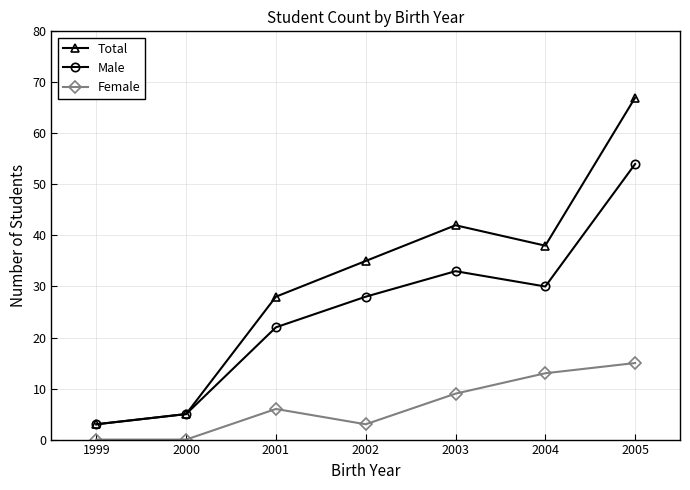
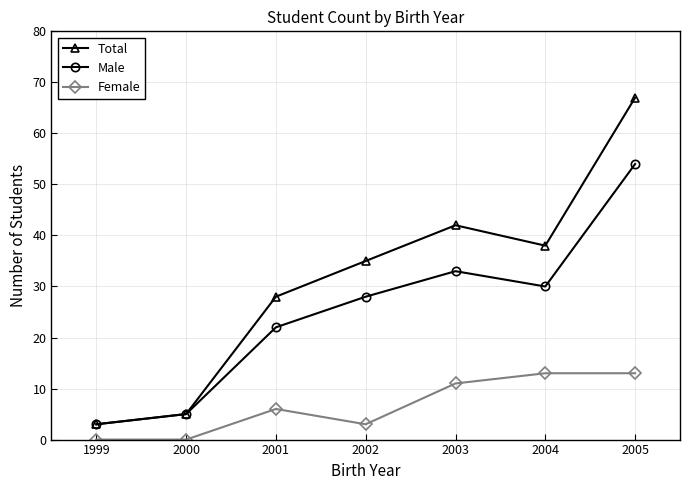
Female, 2003: 9 -> 11
Female, 2005: 15 -> 13
